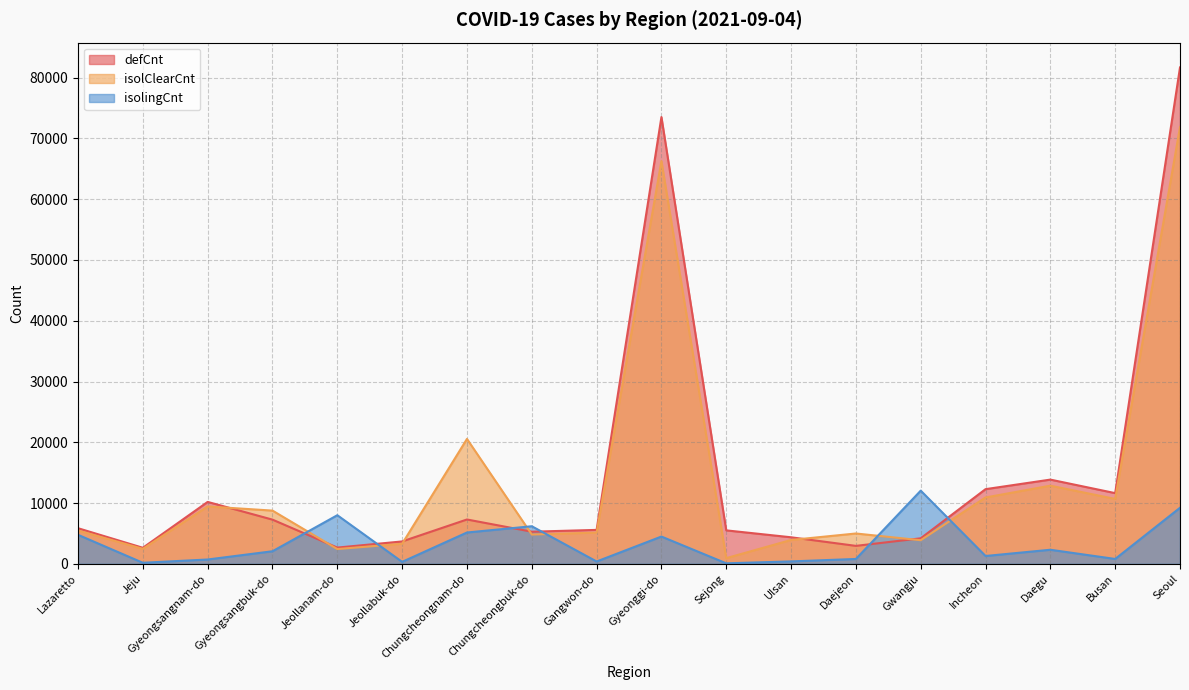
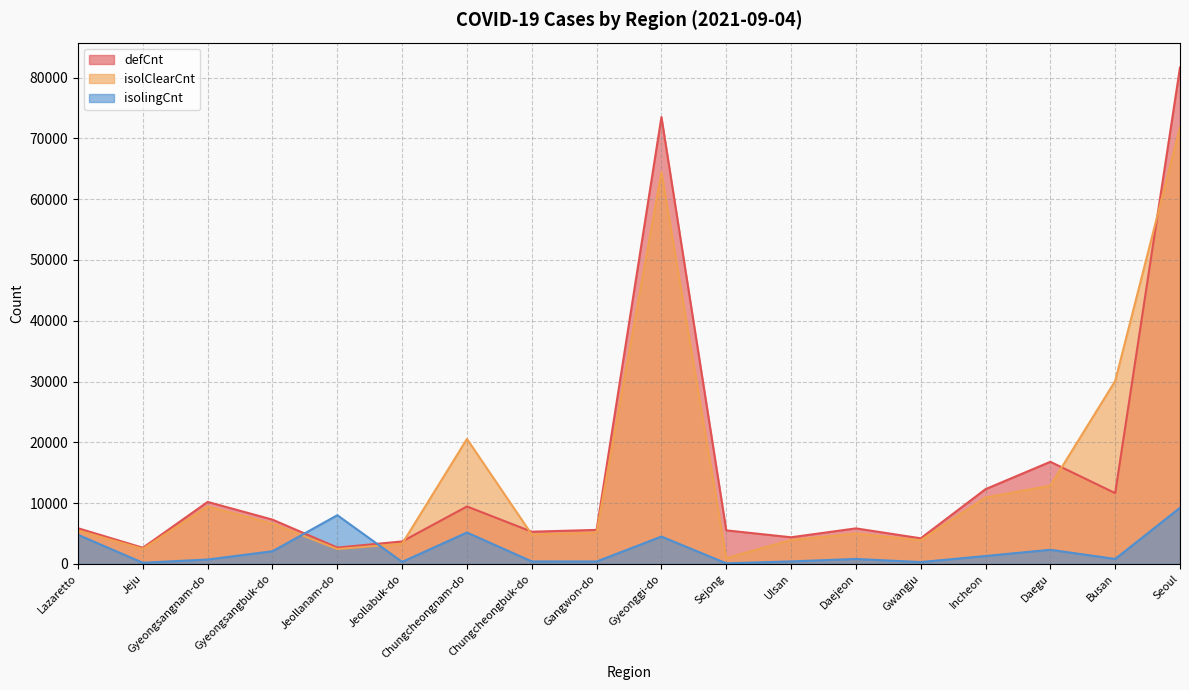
isolClearCnt, Gyeongsangbuk-do: 9000 -> 7000
defCnt, Chungcheongnam-do: 7000 -> 9000
isolingCnt, Chungcheongbuk-do: 6000 -> 0
isolClearCnt, Gyeonggi-do: 66000 -> 64000
defCnt, Daejeon: 3000 -> 6000
isolingCnt, Gwangju: 12000 -> 0
defCnt, Daegu: 14000 -> 17000
isolClearCnt, Busan: 11000 -> 30000
